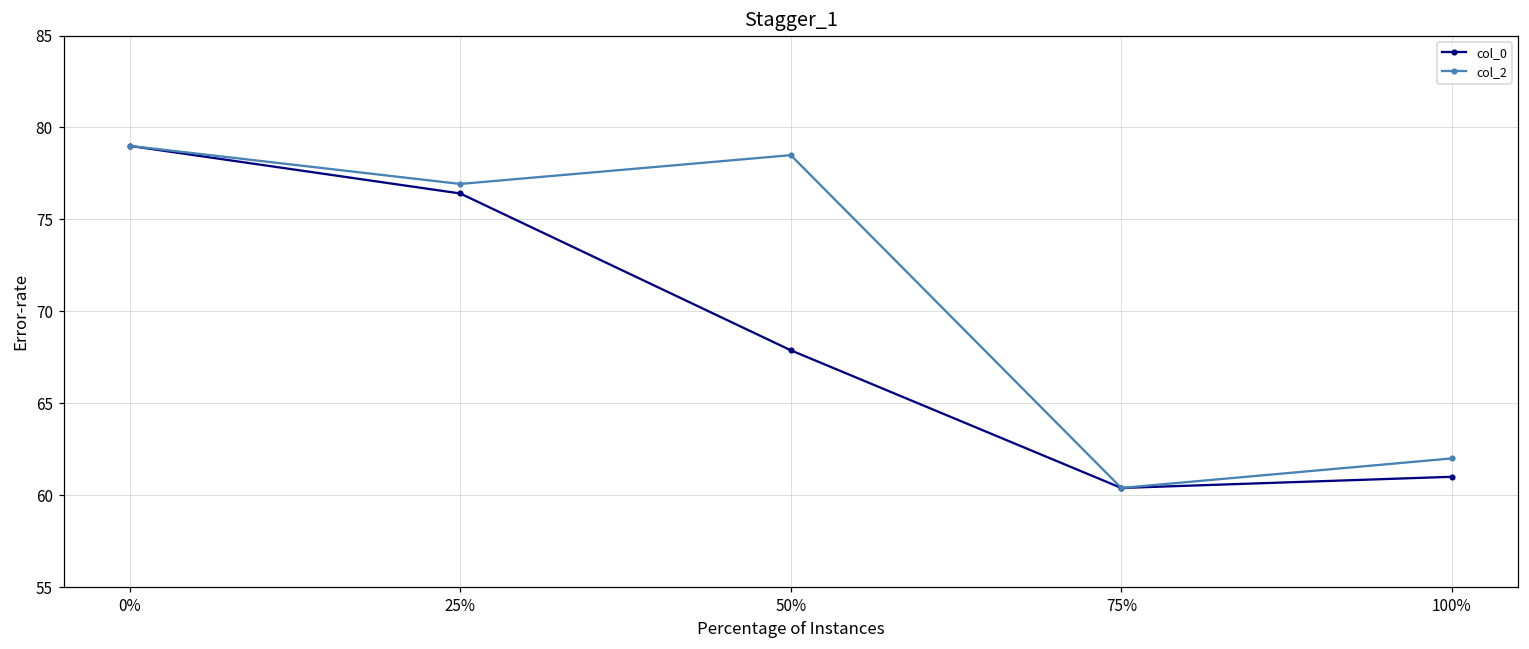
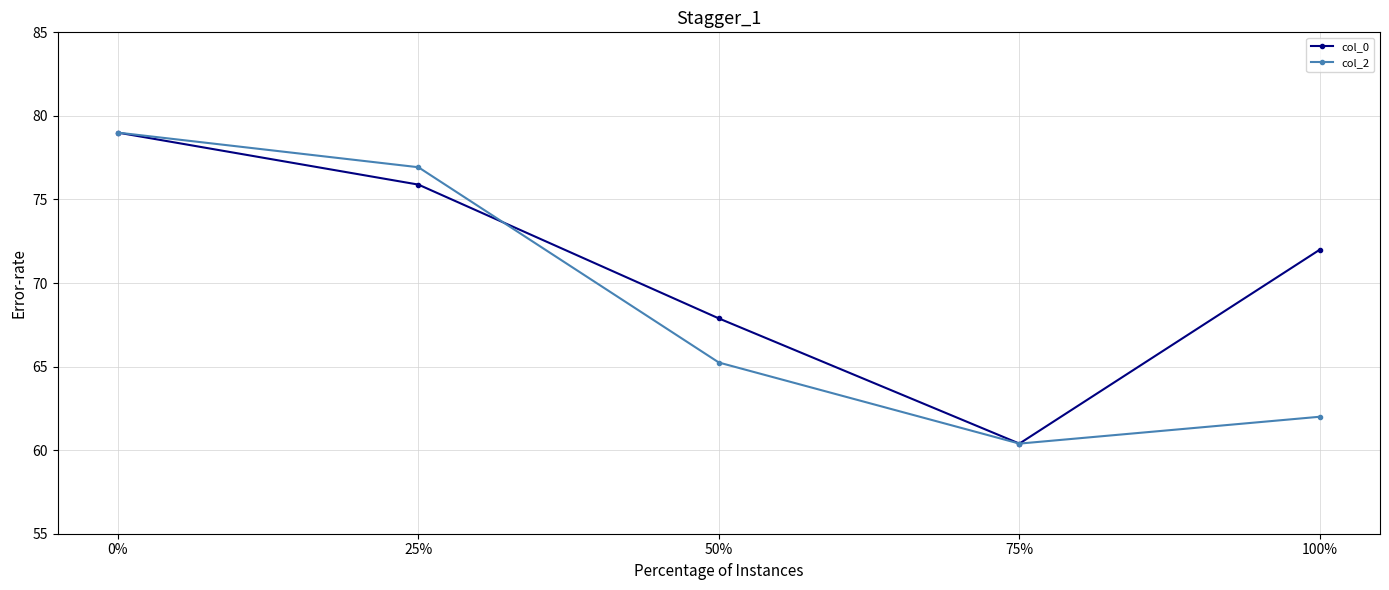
col_0, 25%: 76.4 -> 75.9
col_2, 50%: 78.5 -> 65.2
col_0, 100%: 61 -> 72
